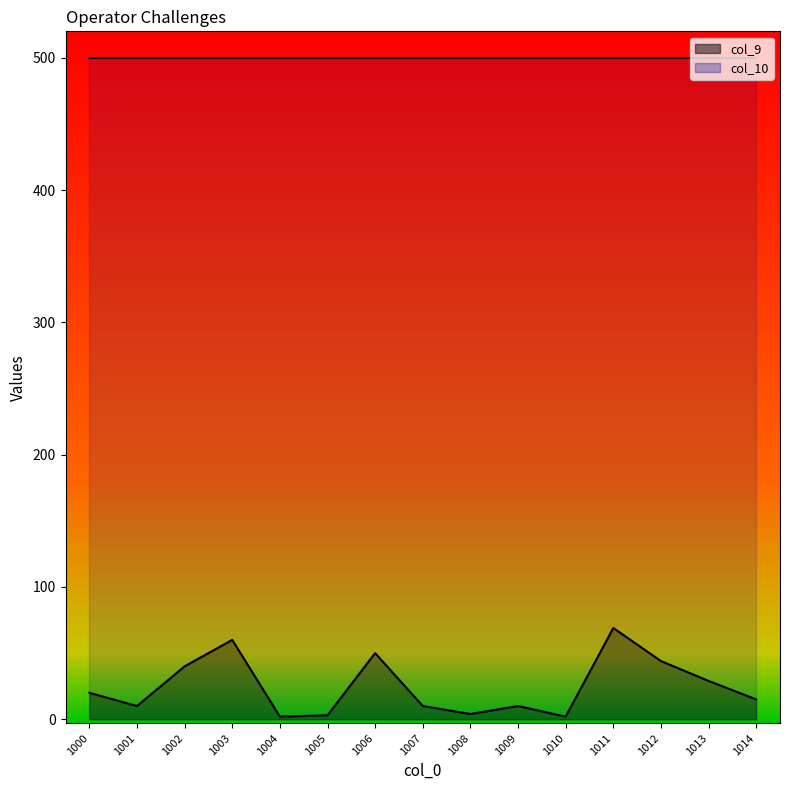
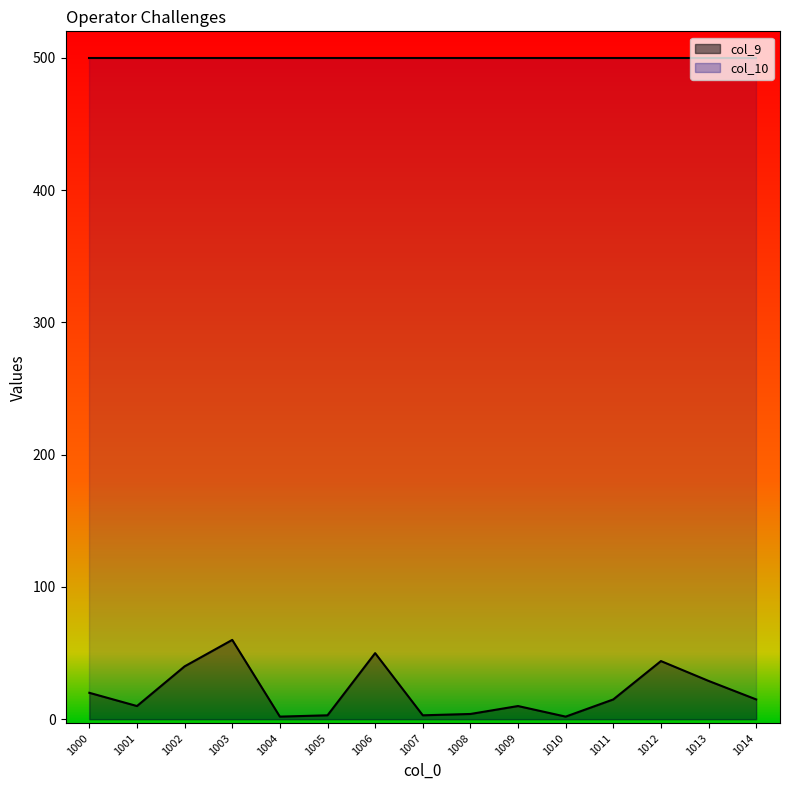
col_9, 1007: 10 -> 3
col_9, 1011: 69 -> 15
